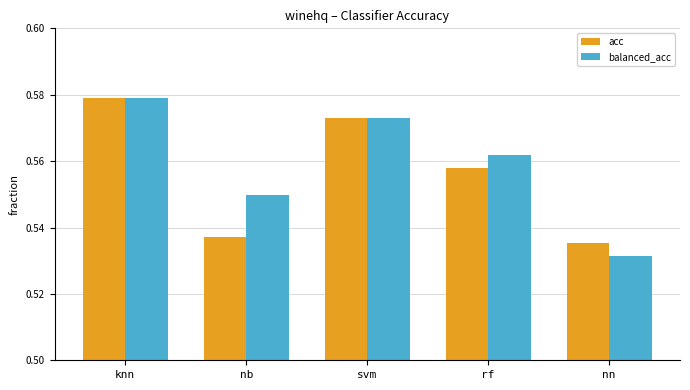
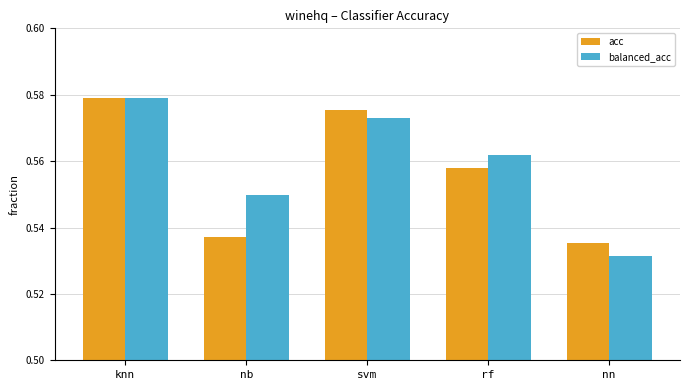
acc, svm: 0.573 -> 0.575
